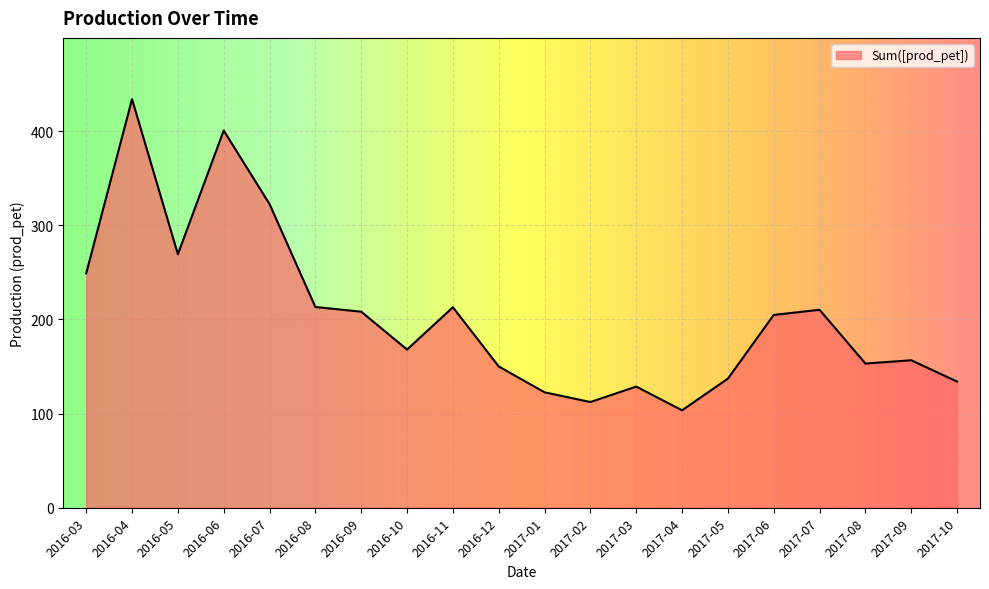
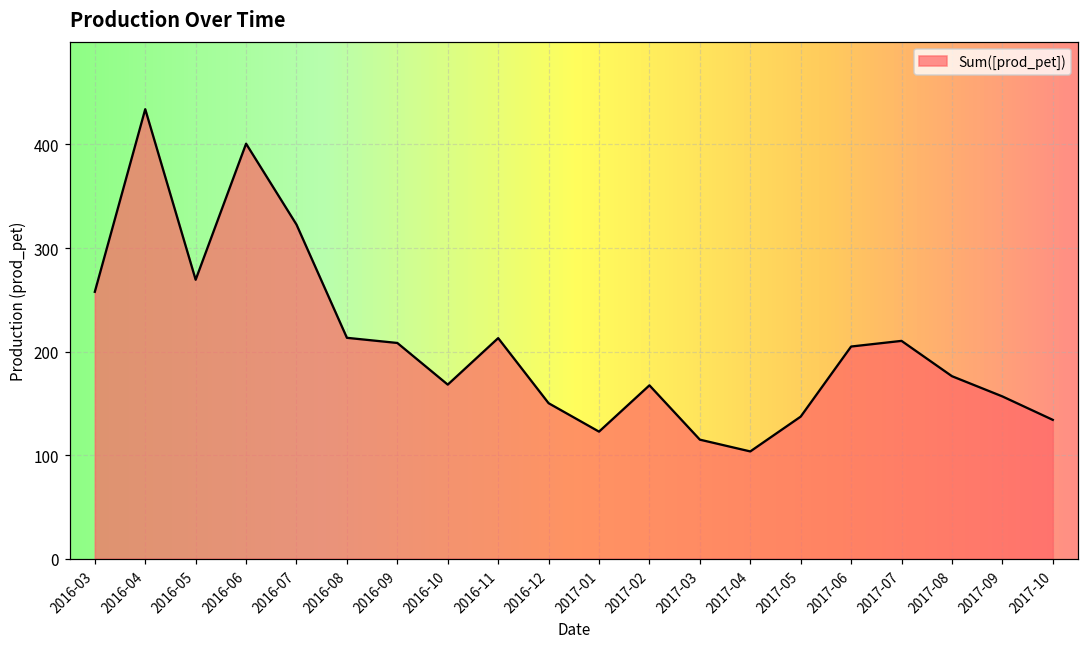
2016-03: 250 -> 260
2017-02: 110 -> 170
2017-03: 130 -> 110
2017-08: 150 -> 180
